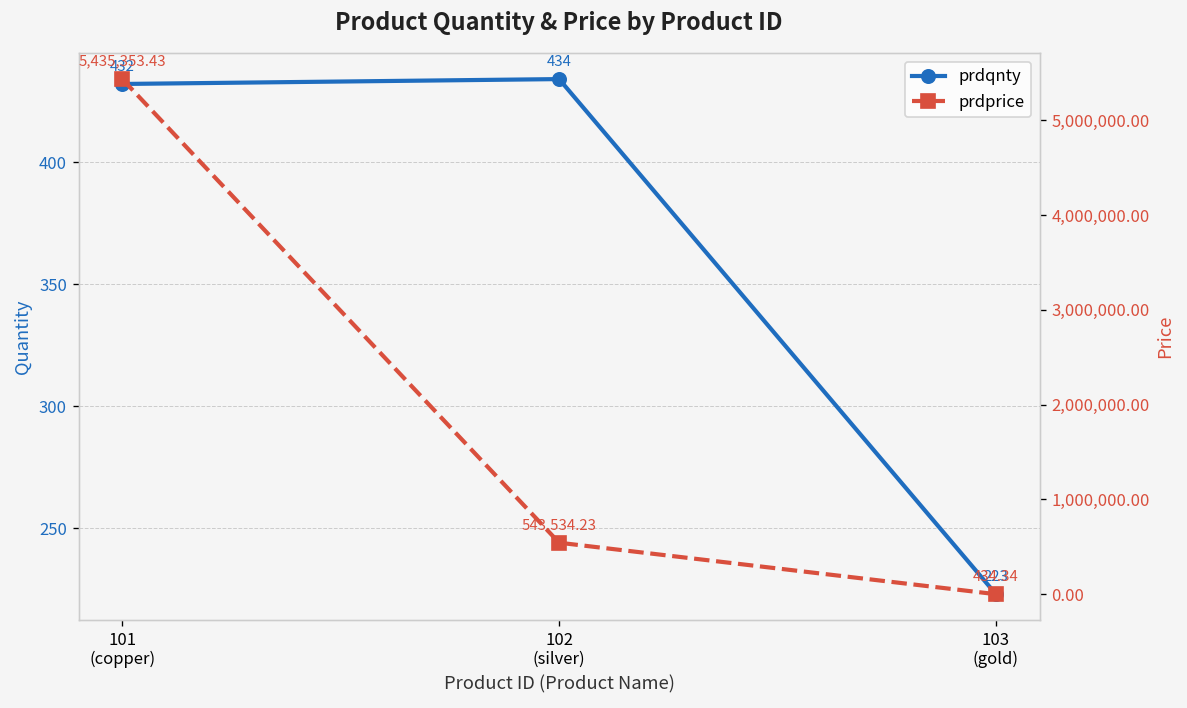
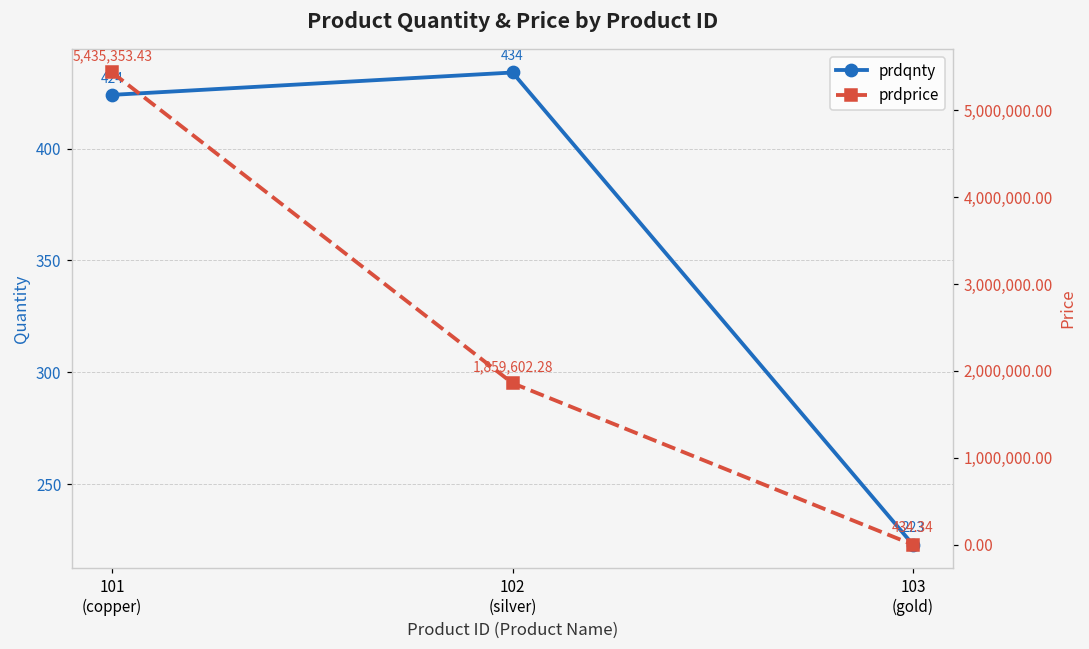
prdqnty, 101 (copper): 432 -> 424
prdprice, 102 (silver): 543,534.23 -> 1,859,602.28
